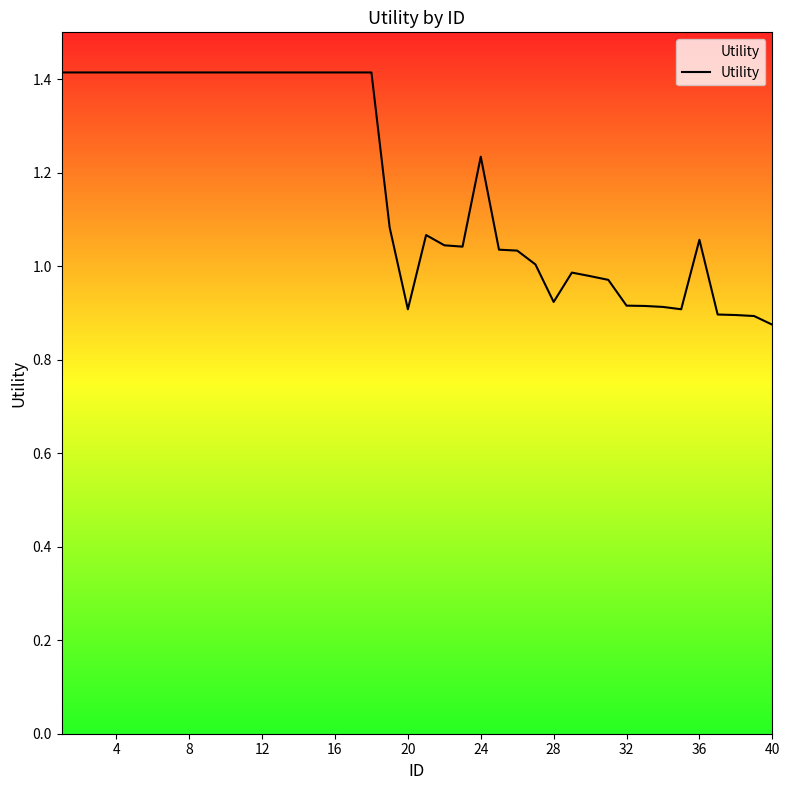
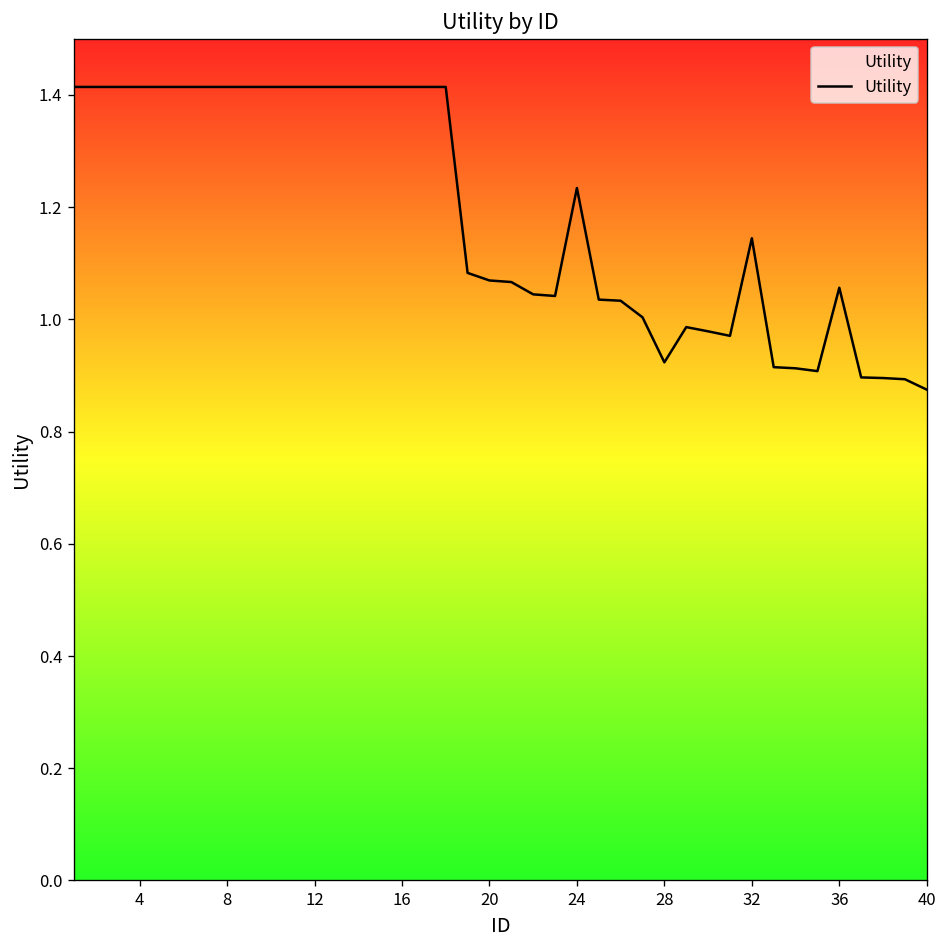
20: 0.91 -> 1.07
32: 0.92 -> 1.14
